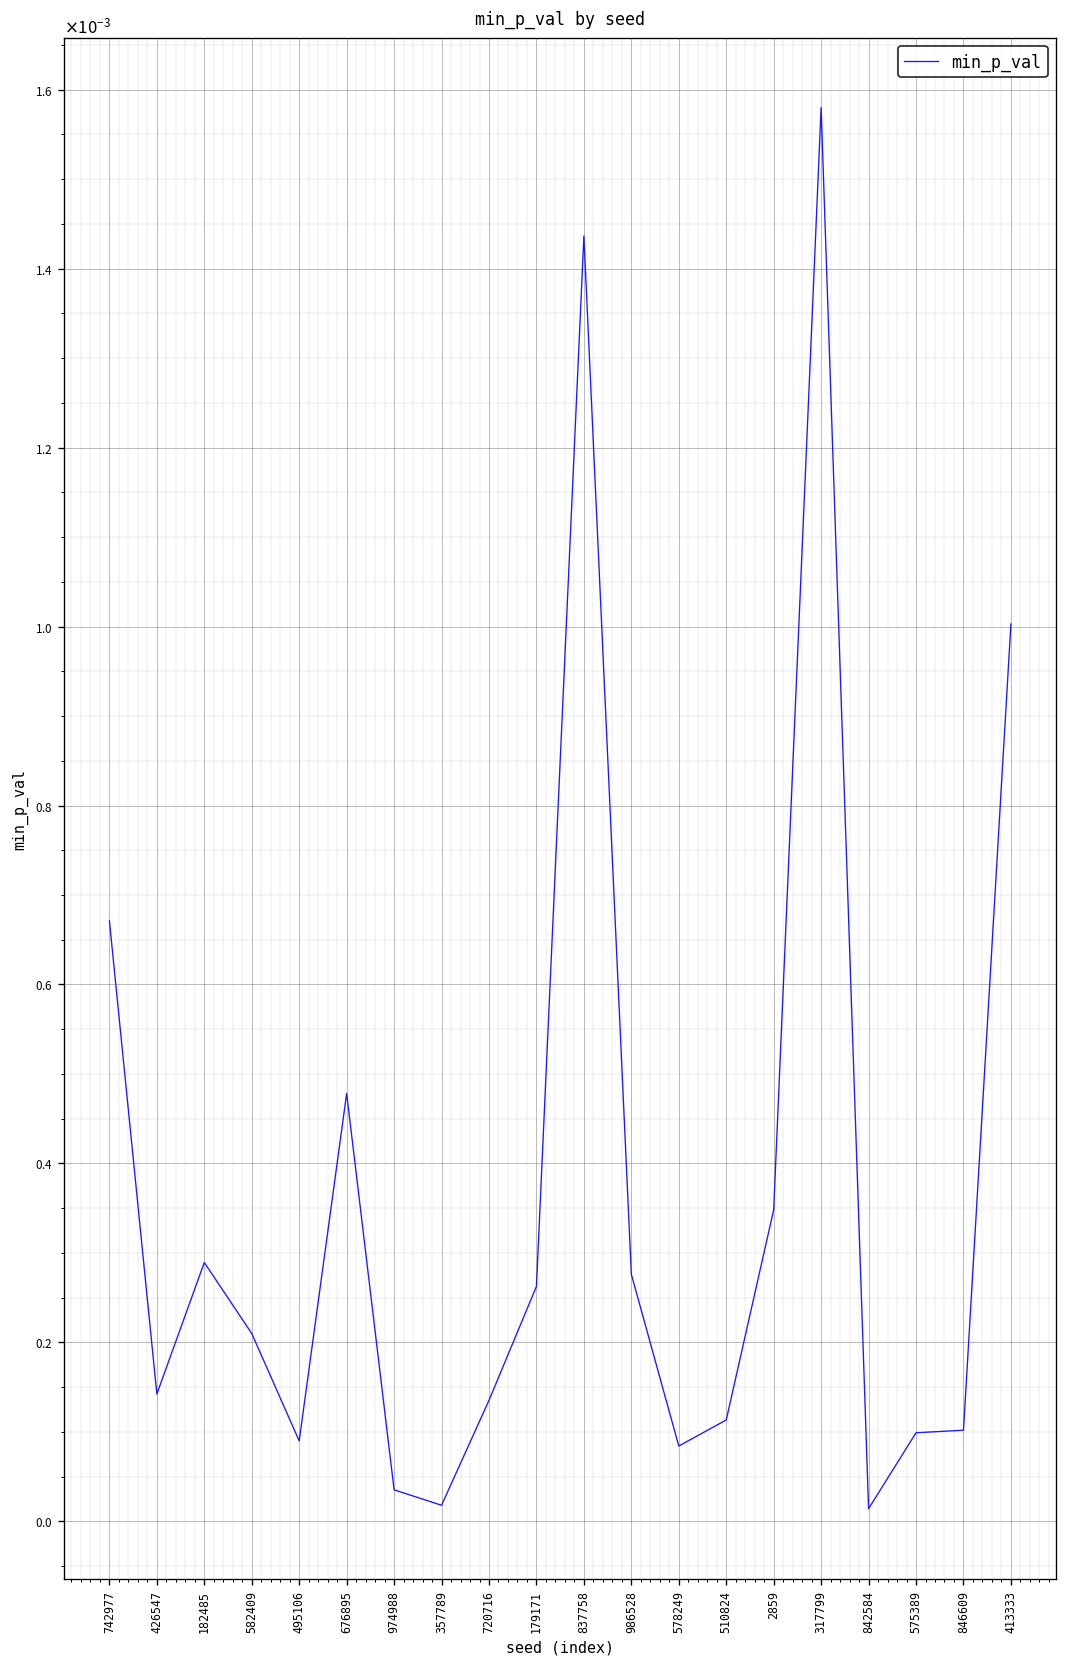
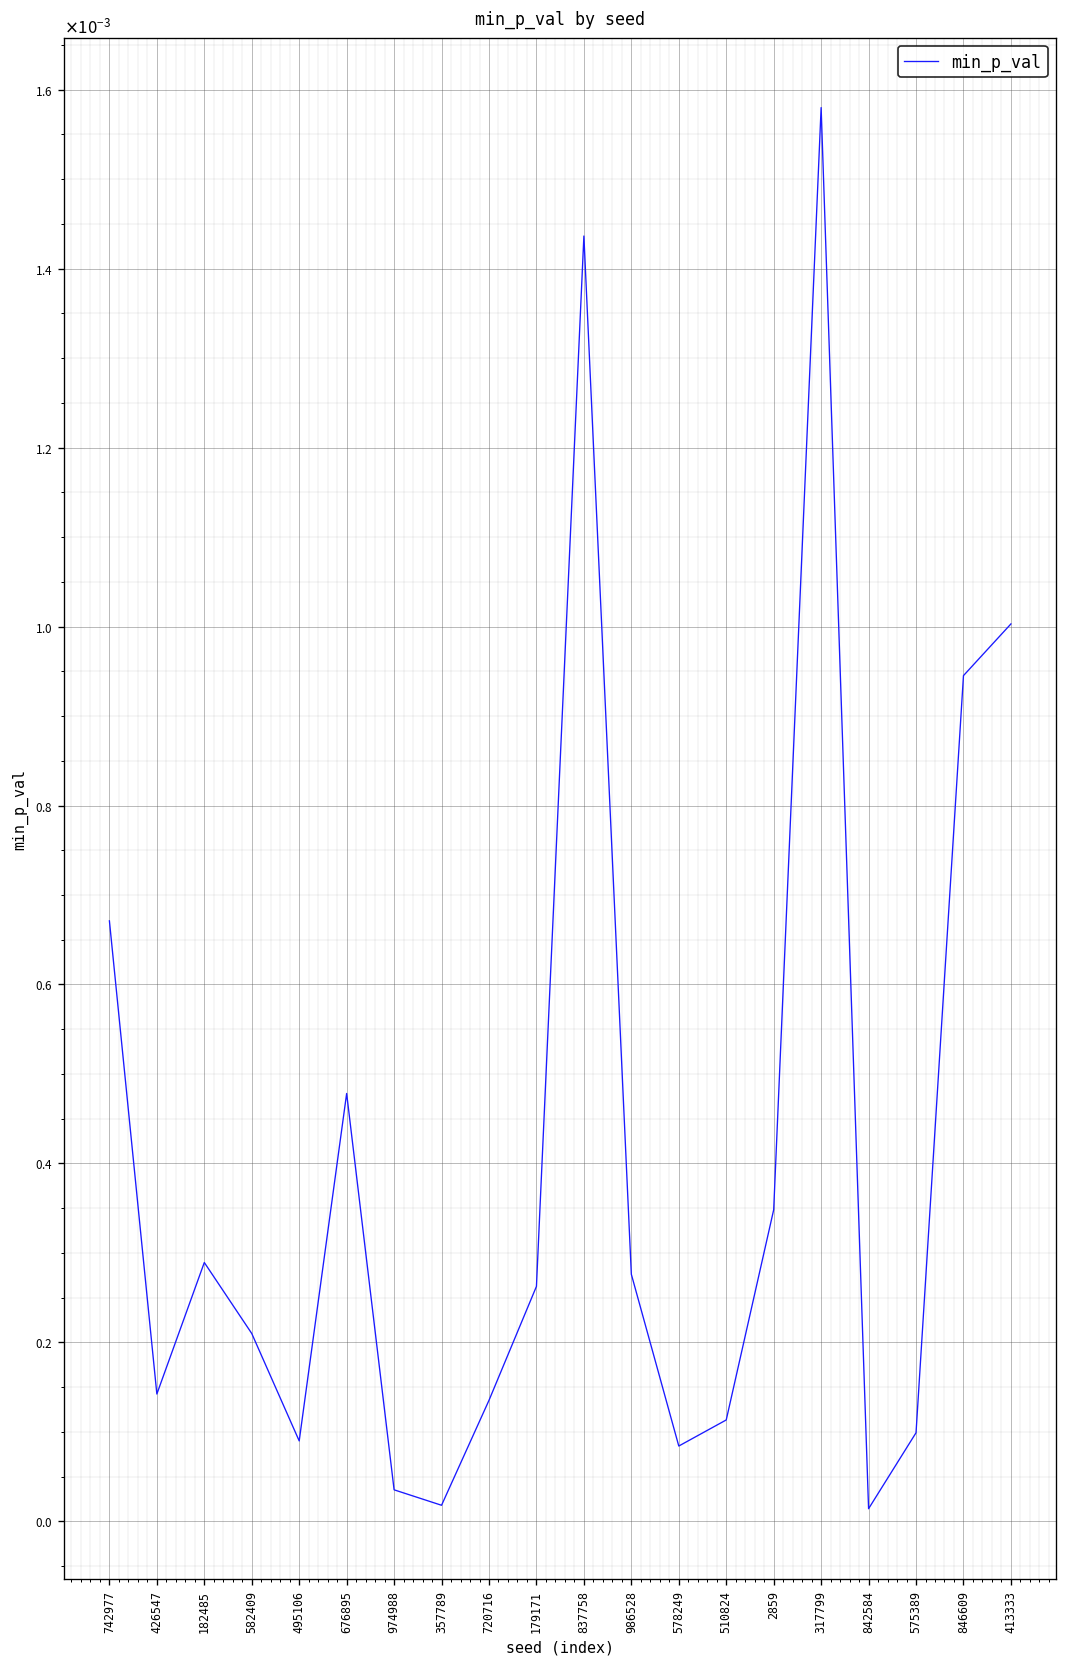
846609: 0.00010 -> 0.00095
